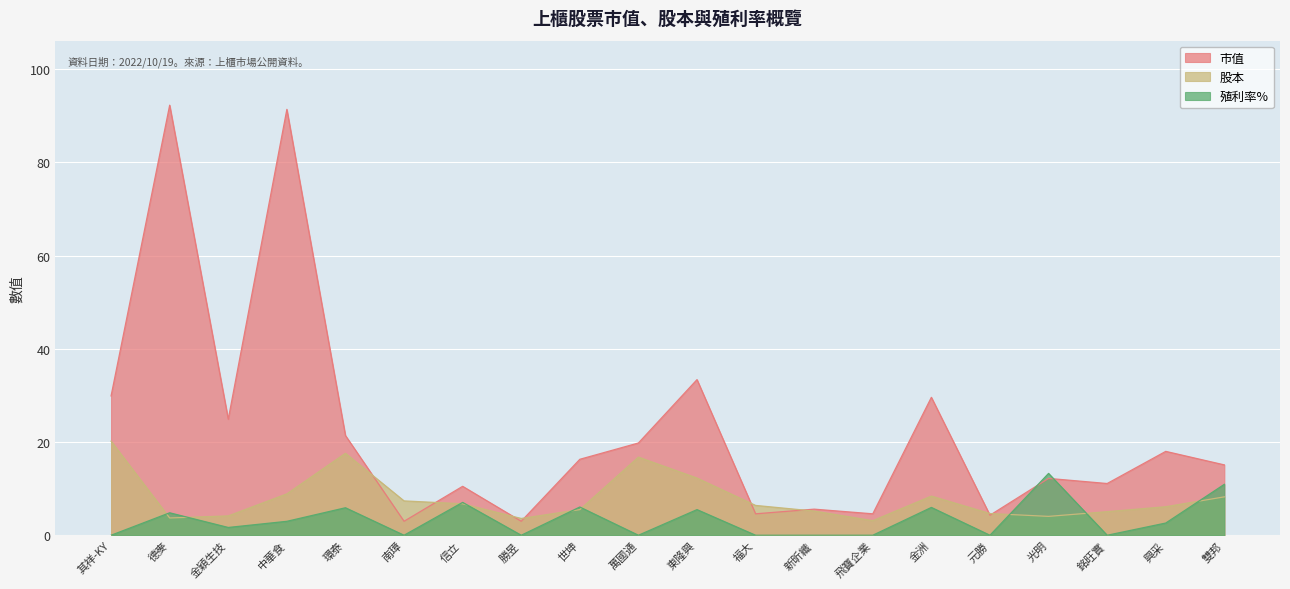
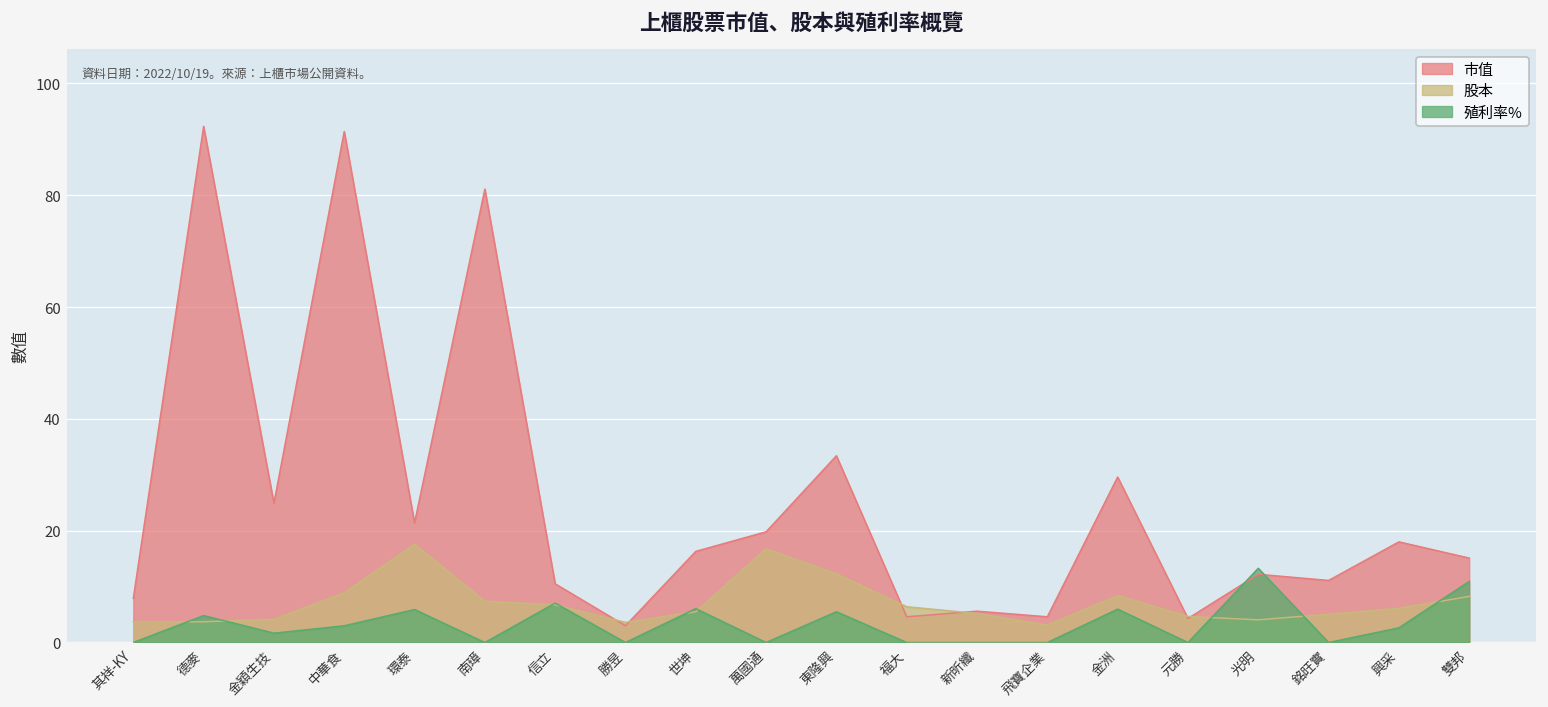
市值, 其祥-KY: 30 -> 8
股本, 其祥-KY: 20 -> 4
市值, 南璋: 3 -> 81
